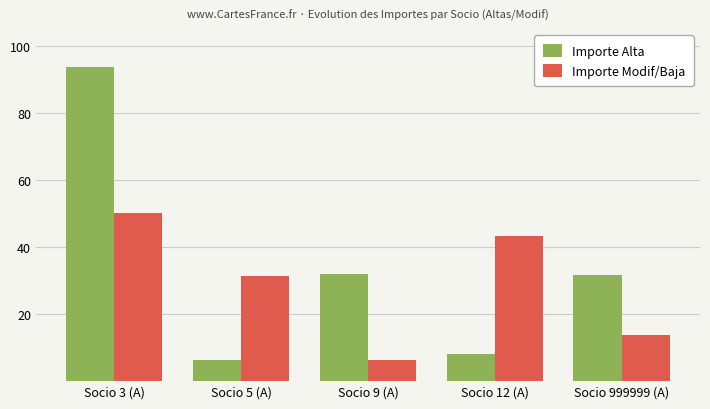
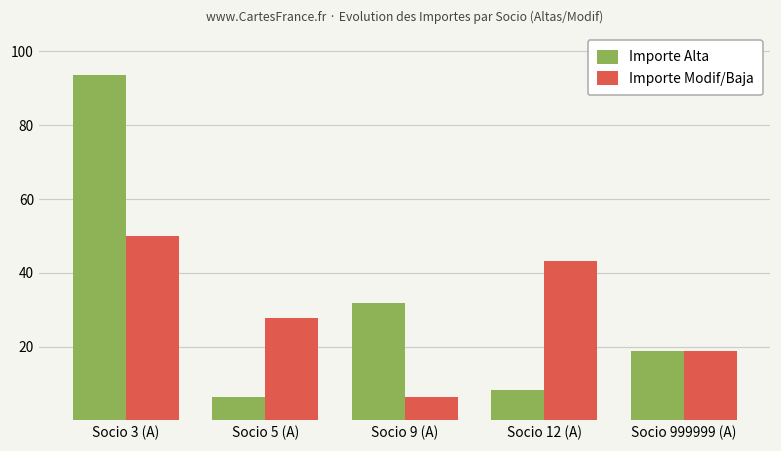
Importe Modif/Baja, Socio 5 (A): 31 -> 28
Importe Alta, Socio 999999 (A): 32 -> 19
Importe Modif/Baja, Socio 999999 (A): 14 -> 19
